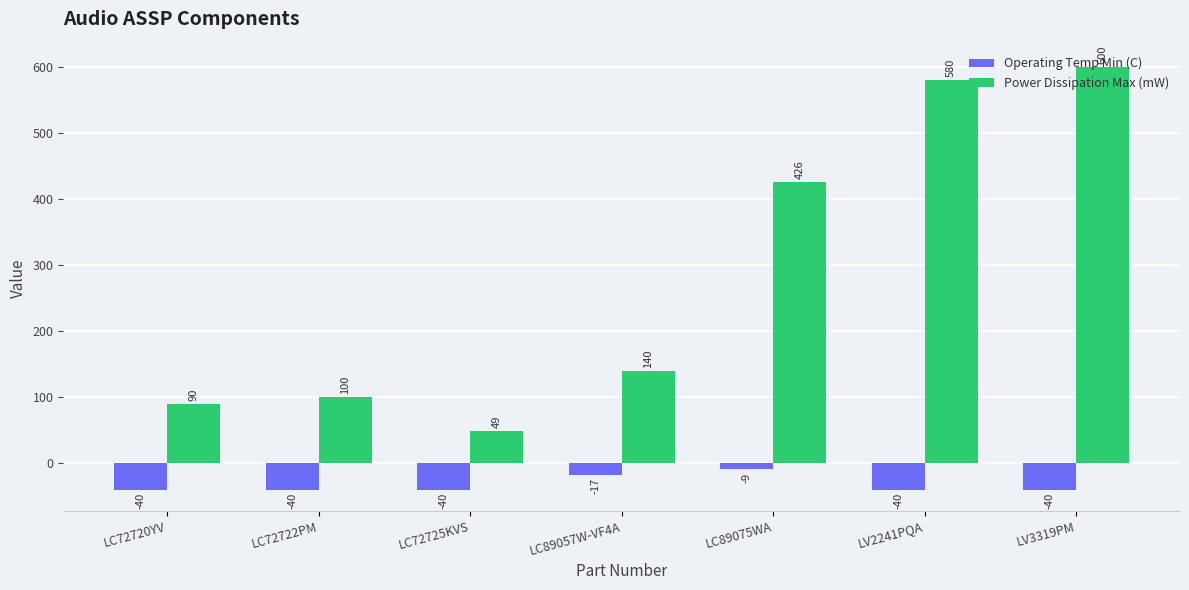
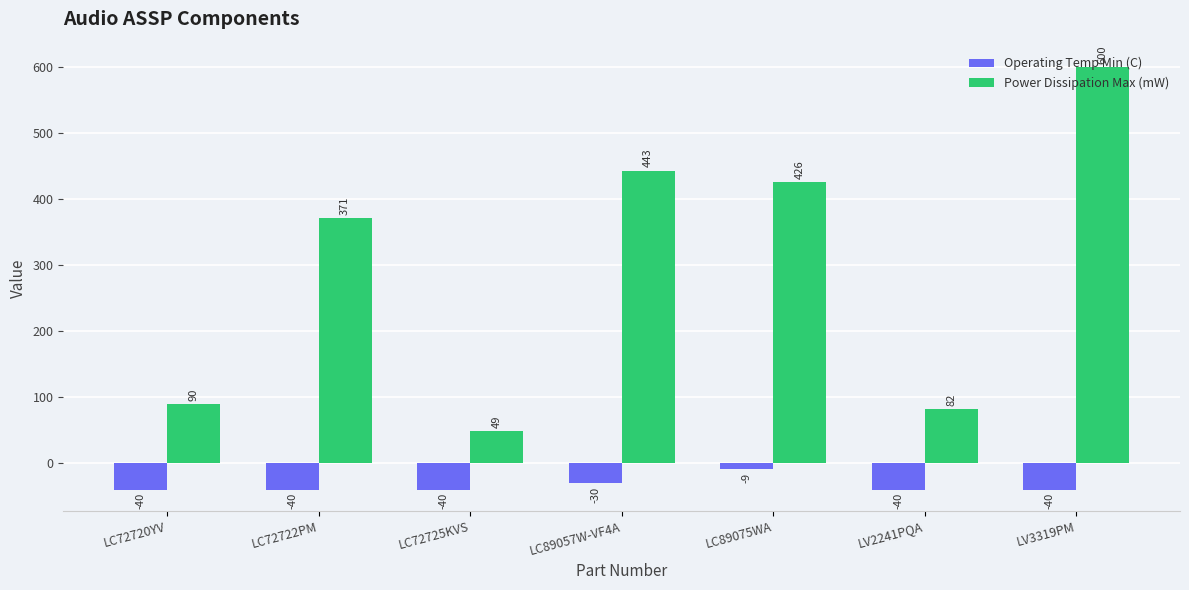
Power Dissipation Max (mW), LC72722PM: 100 -> 371
Operating Temp Min (C), LC89057W-VF4A: -17 -> -30
Power Dissipation Max (mW), LC89057W-VF4A: 140 -> 443
Power Dissipation Max (mW), LV2241PQA: 580 -> 82
